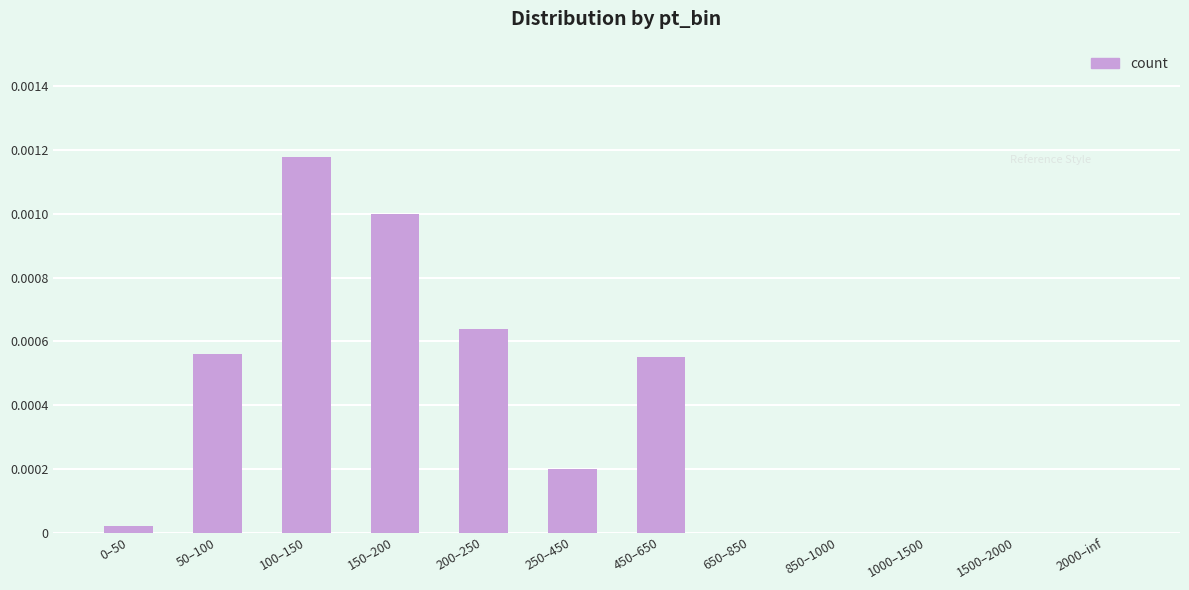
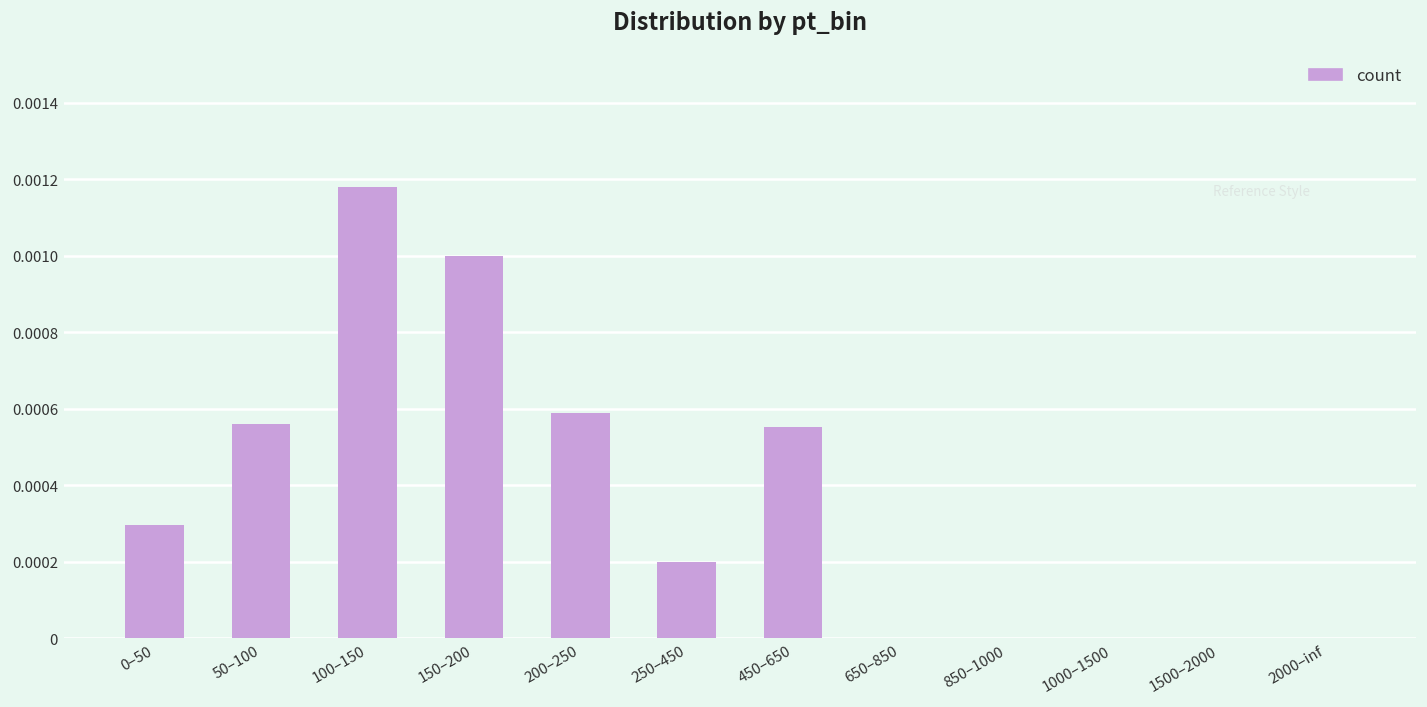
0–50: 0.00002 -> 0.00029
200–250: 0.00064 -> 0.00059
